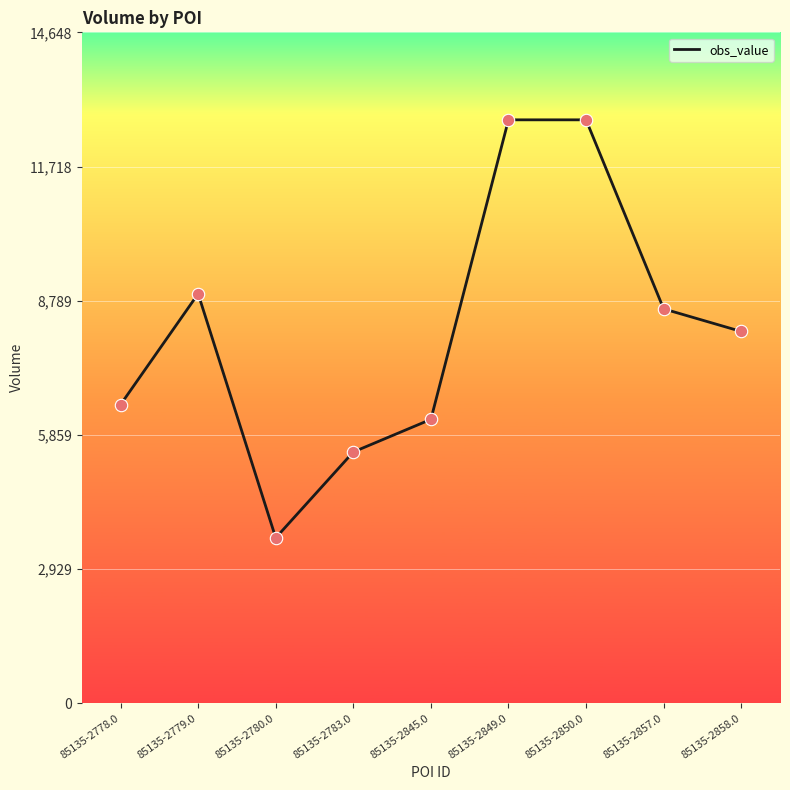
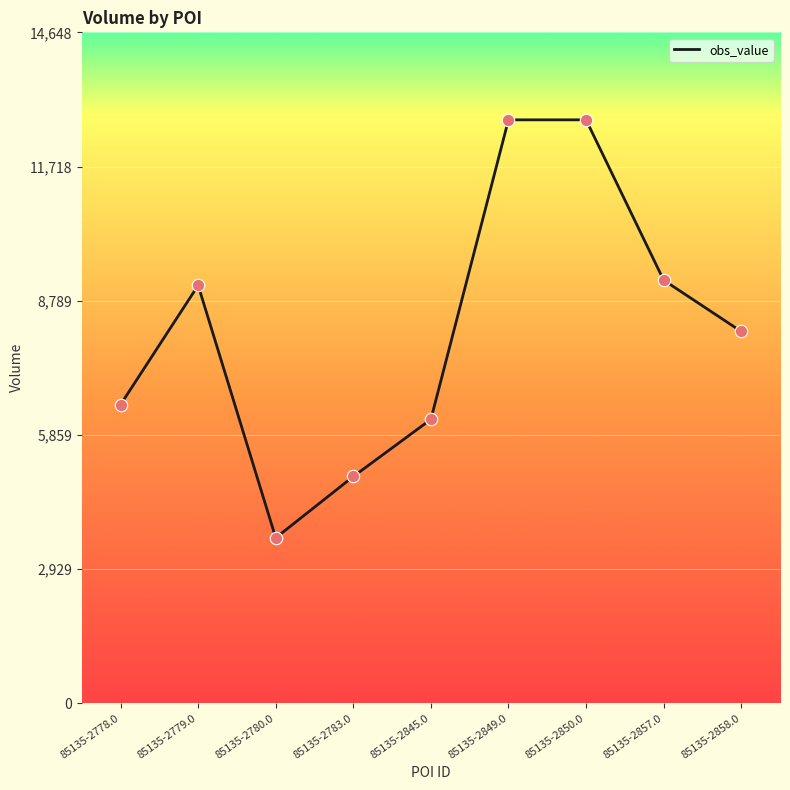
85135-2779.0: 8,900 -> 9,100
85135-2783.0: 5,500 -> 5,000
85135-2857.0: 8,600 -> 9,200
